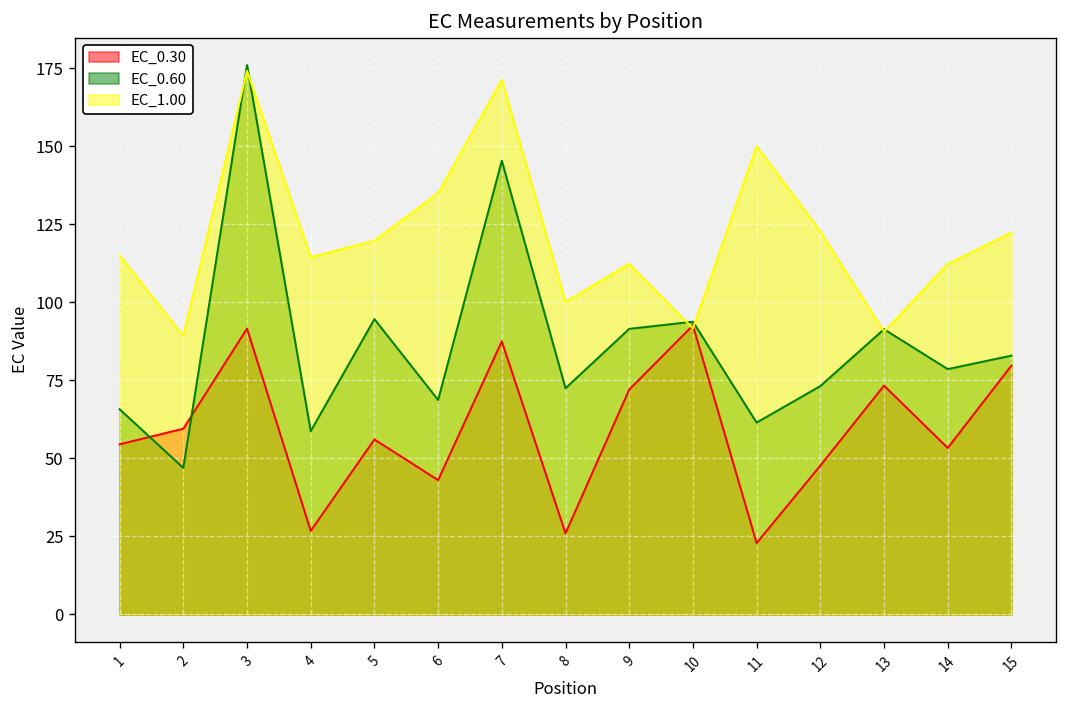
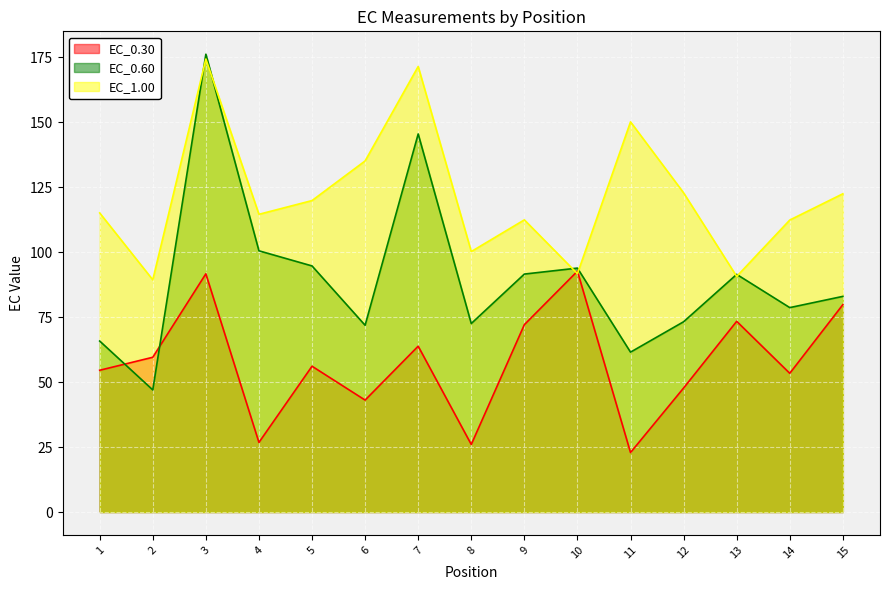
EC_0.60, 4: 59 -> 100
EC_0.60, 6: 69 -> 72
EC_0.30, 7: 88 -> 64
